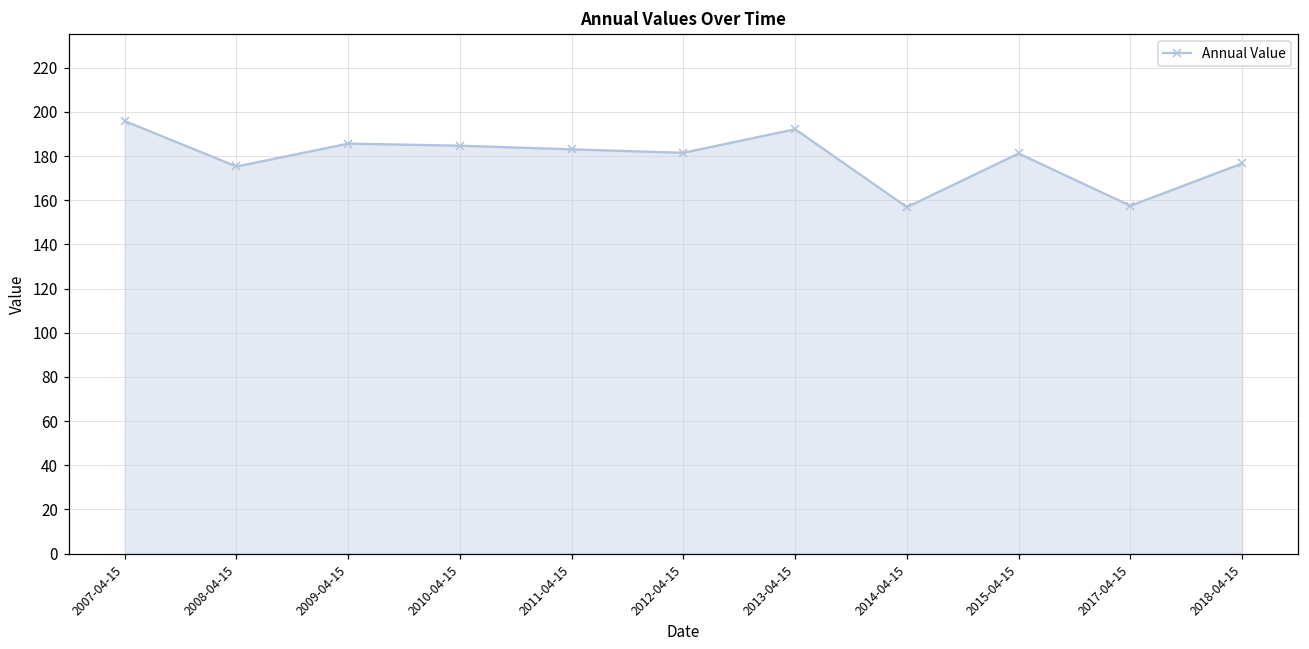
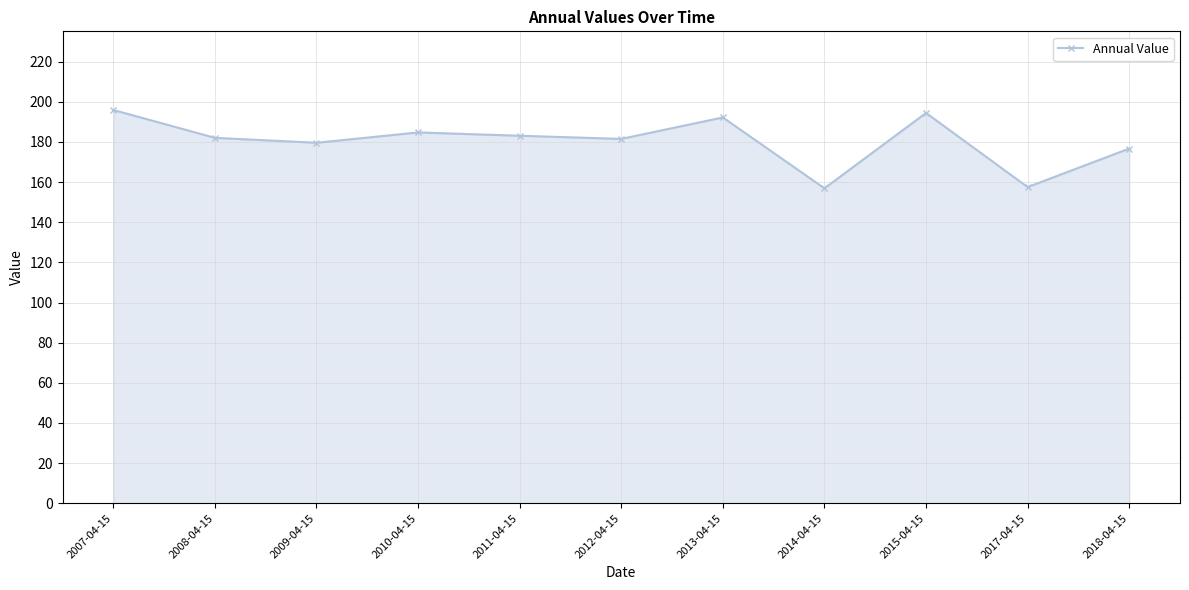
2008-04-15: 175 -> 182
2009-04-15: 186 -> 180
2015-04-15: 181 -> 194
